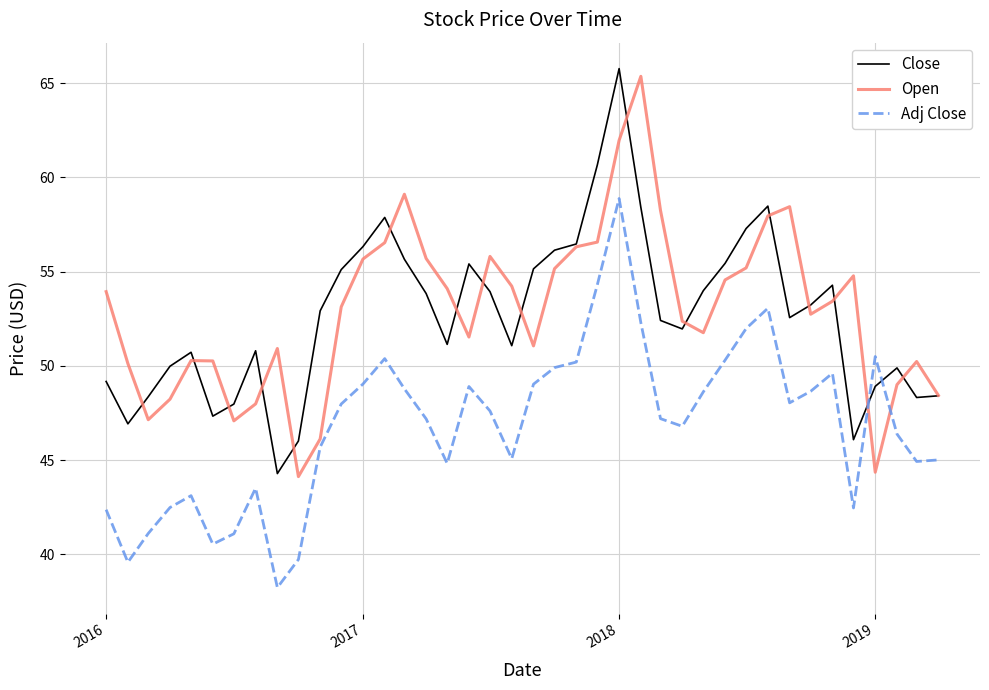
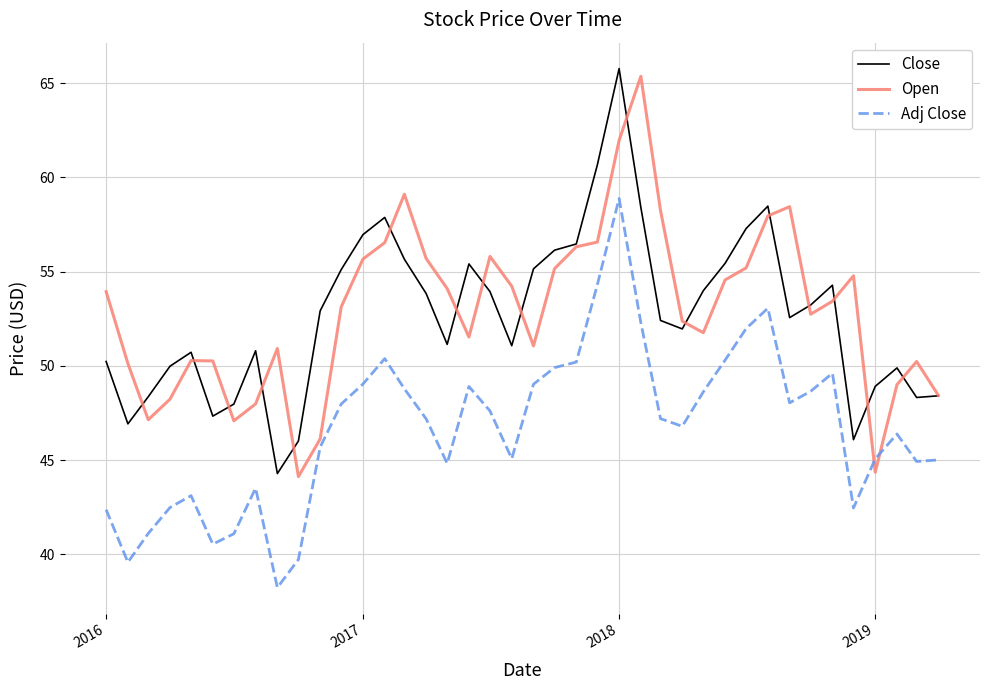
Close, 2016: 49.2 -> 50.2
Close, 2017: 56.3 -> 57.0
Adj Close, 2019: 50.5 -> 45.1
